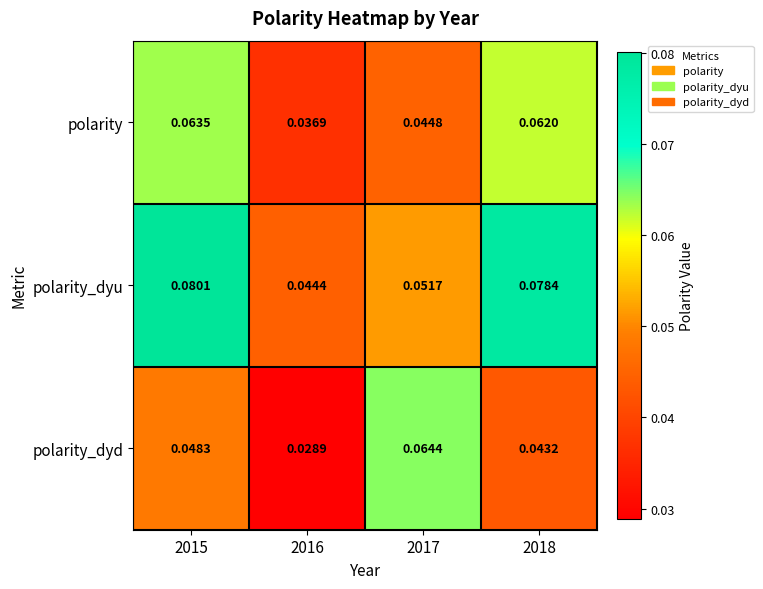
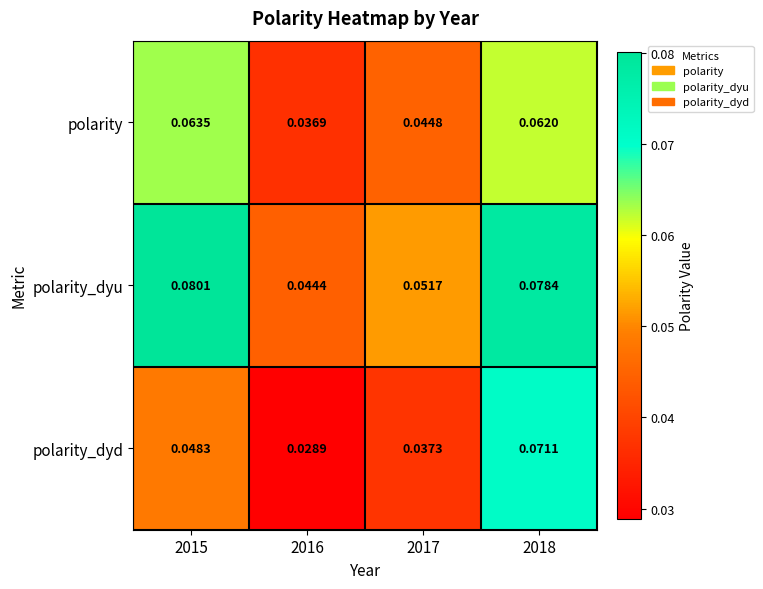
polarity_dyd, 2017: 0.0644 -> 0.0373
polarity_dyd, 2018: 0.0432 -> 0.0711
